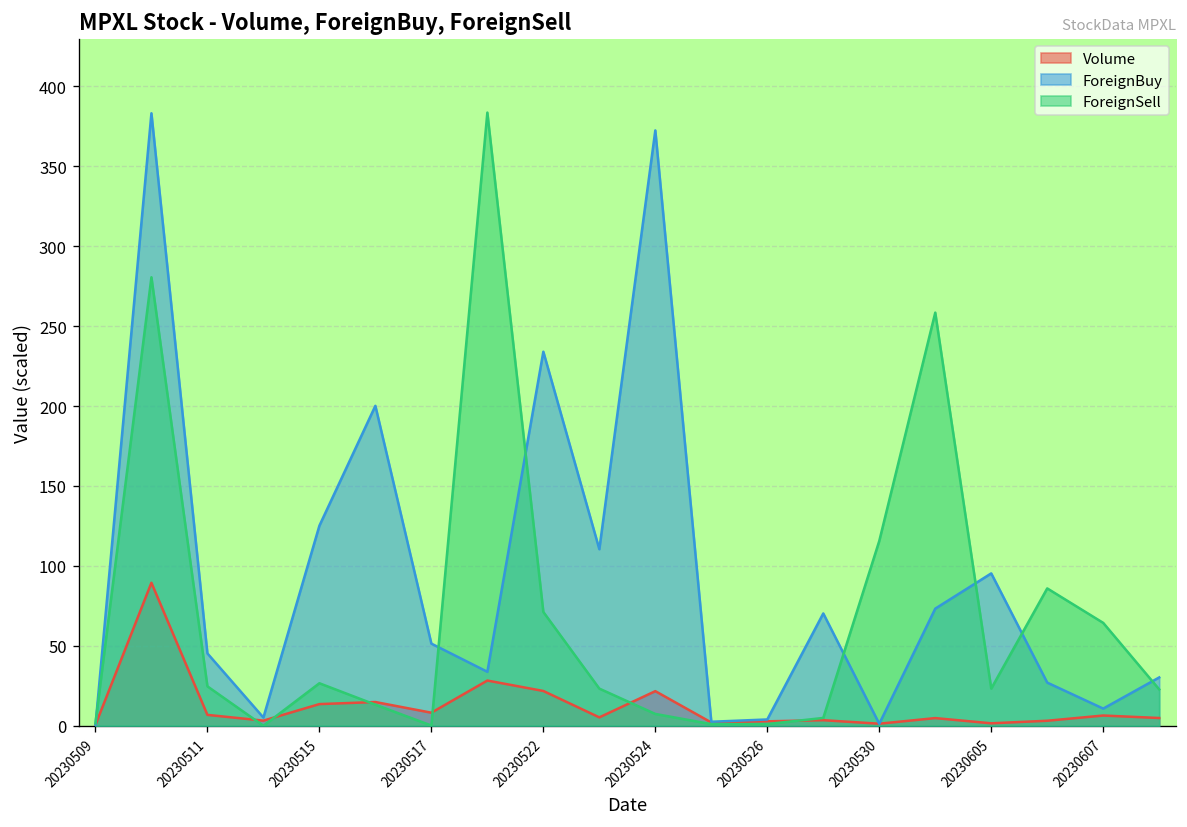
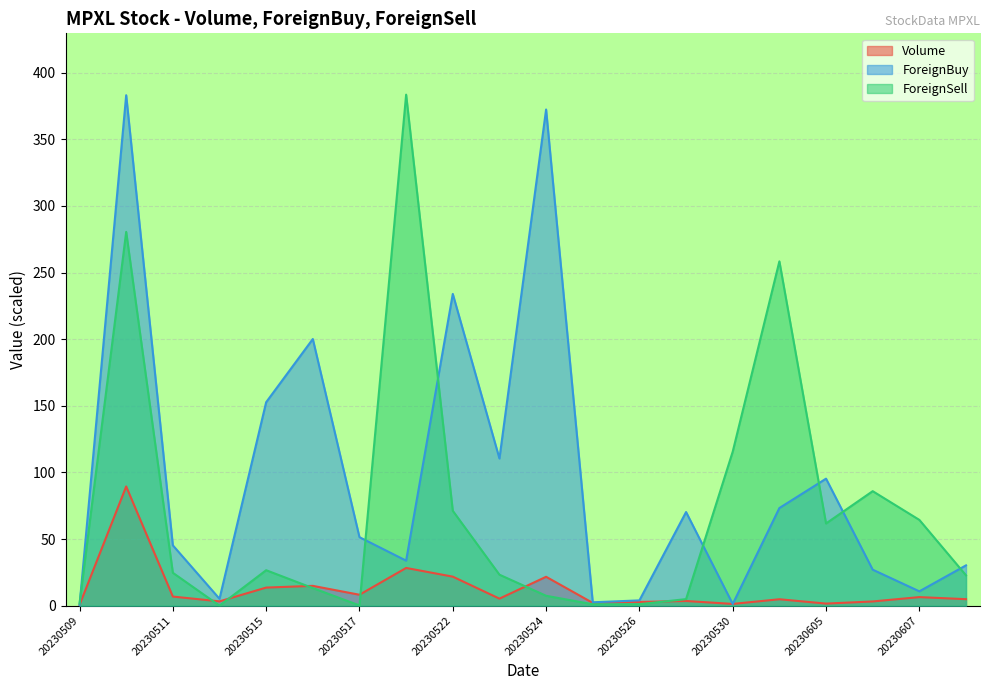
ForeignBuy, 20230515: 125 -> 153
ForeignSell, 20230605: 23 -> 62
